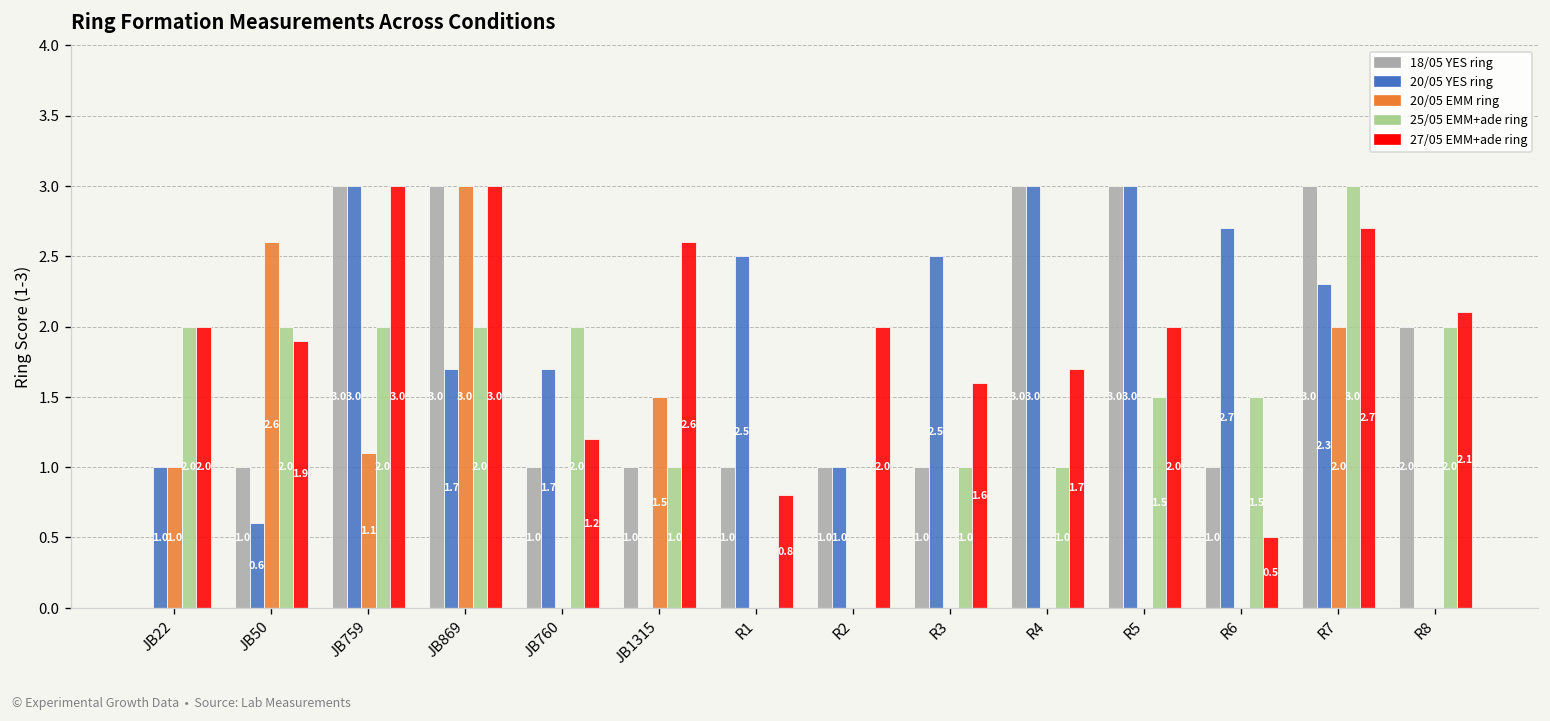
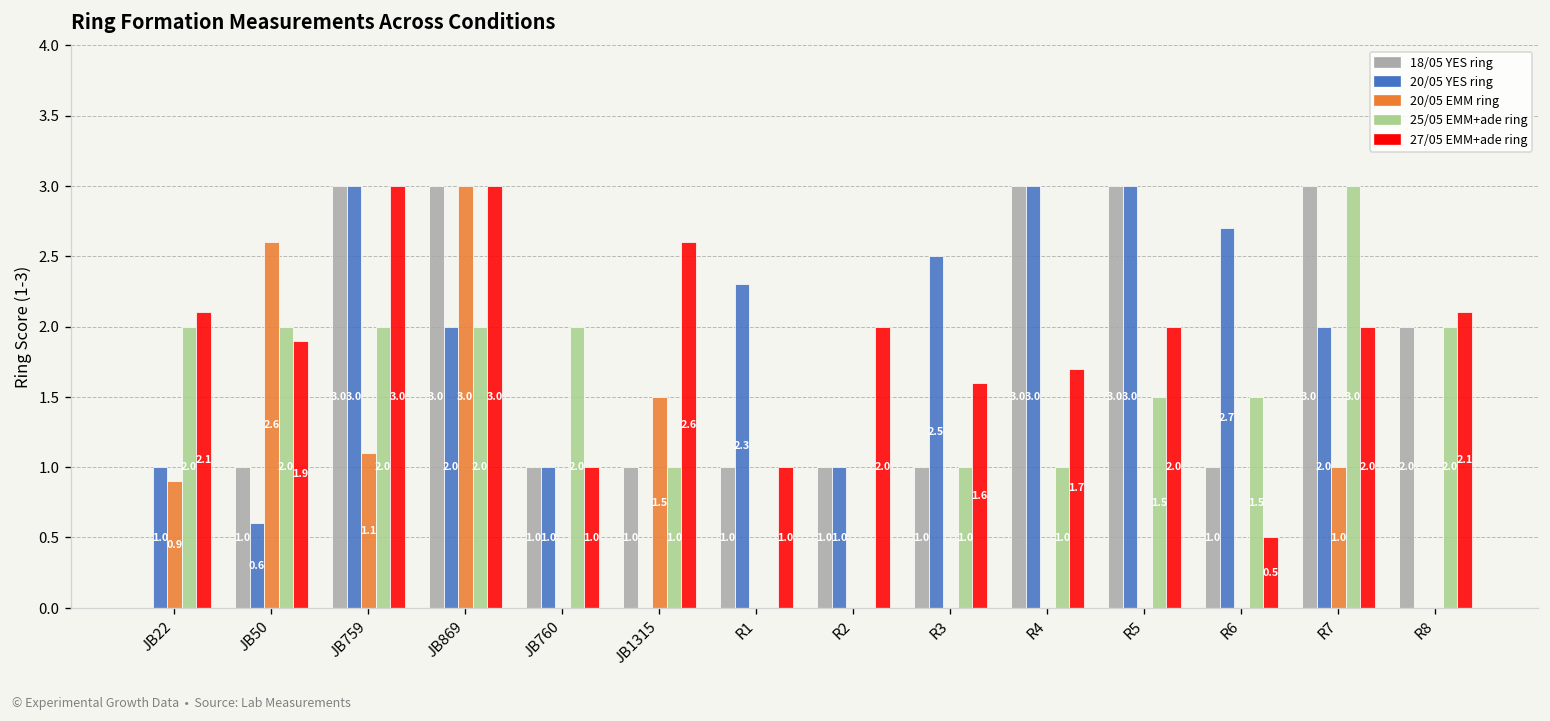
20/05 EMM ring, JB22: 1.0 -> 0.9
27/05 EMM+ade ring, JB22: 2.0 -> 2.1
20/05 YES ring, JB869: 1.7 -> 2.0
20/05 YES ring, JB760: 1.7 -> 1.0
27/05 EMM+ade ring, JB760: 1.2 -> 1.0
20/05 YES ring, R1: 2.5 -> 2.3
27/05 EMM+ade ring, R1: 0.8 -> 1.0
20/05 YES ring, R7: 2.3 -> 2.0
20/05 EMM ring, R7: 2.0 -> 1.0
27/05 EMM+ade ring, R7: 2.7 -> 2.0
